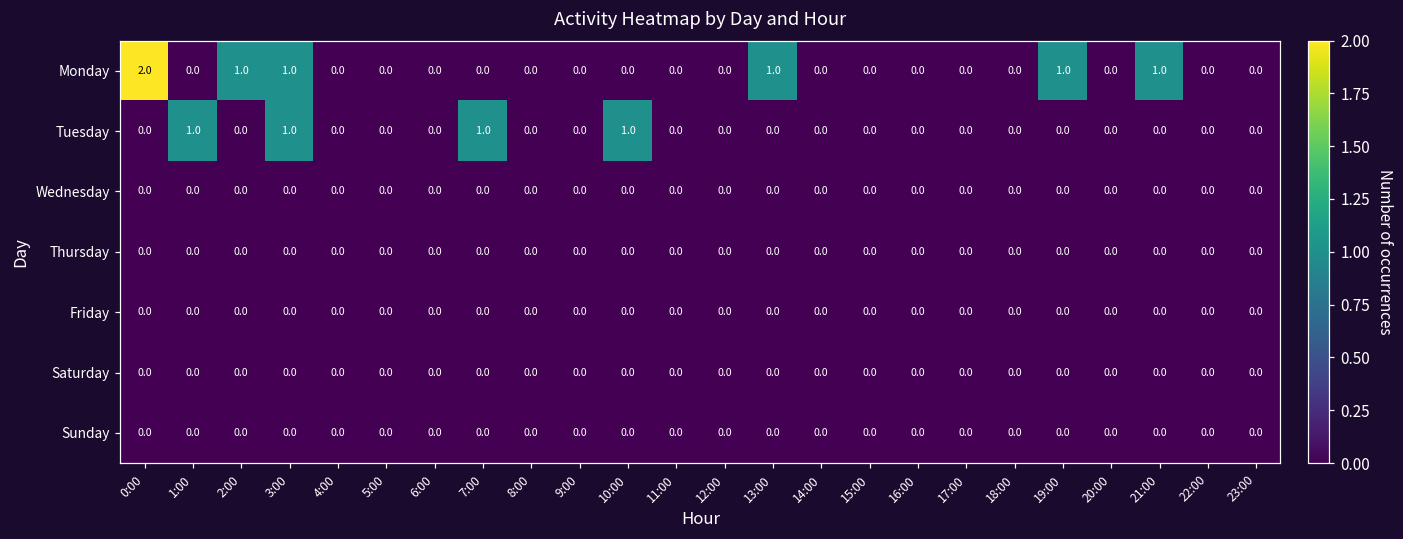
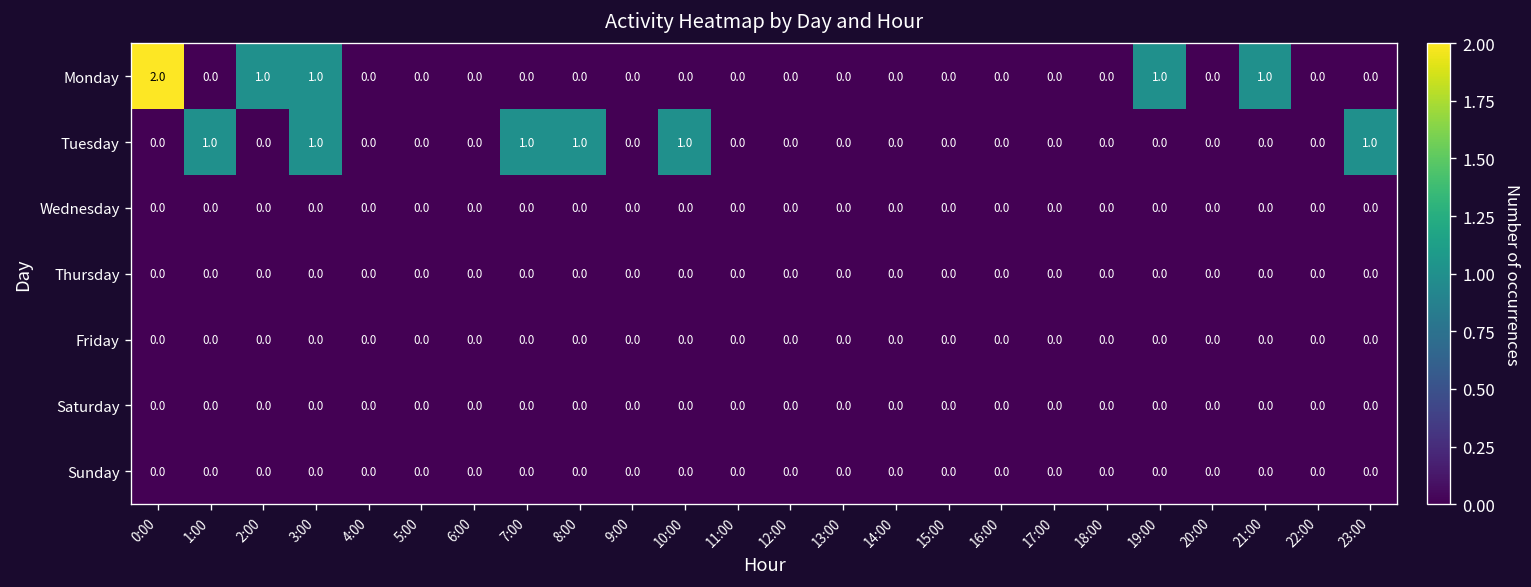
Monday, 13:00: 1.0 -> 0.0
Tuesday, 8:00: 0.0 -> 1.0
Tuesday, 23:00: 0.0 -> 1.0
